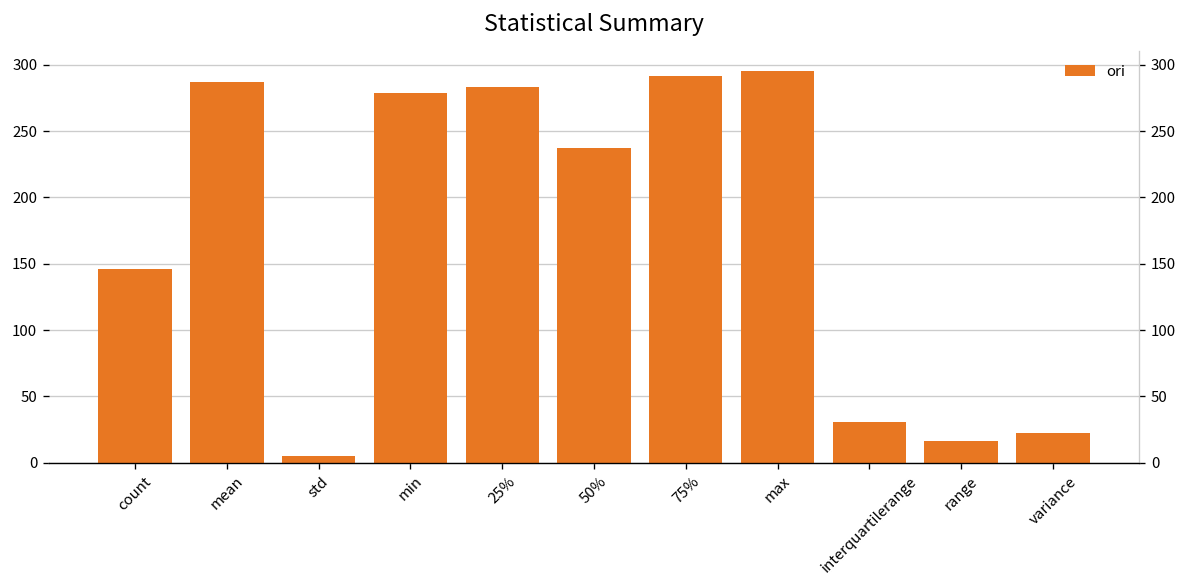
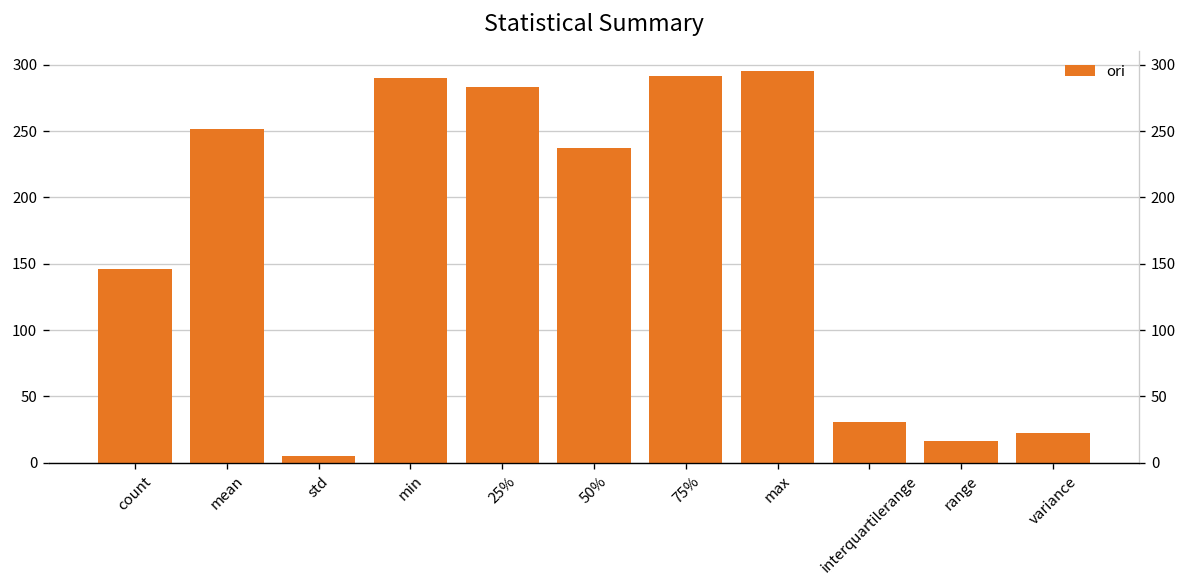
mean: 287 -> 252
min: 279 -> 290
